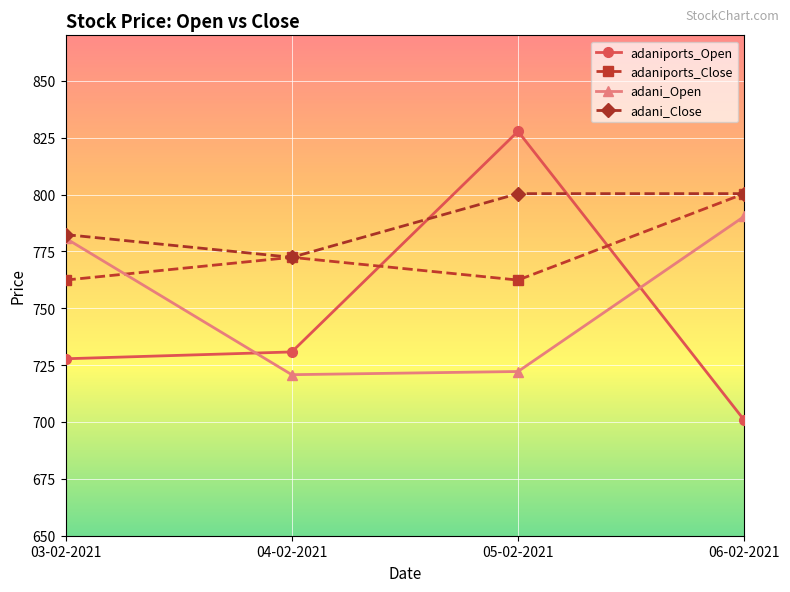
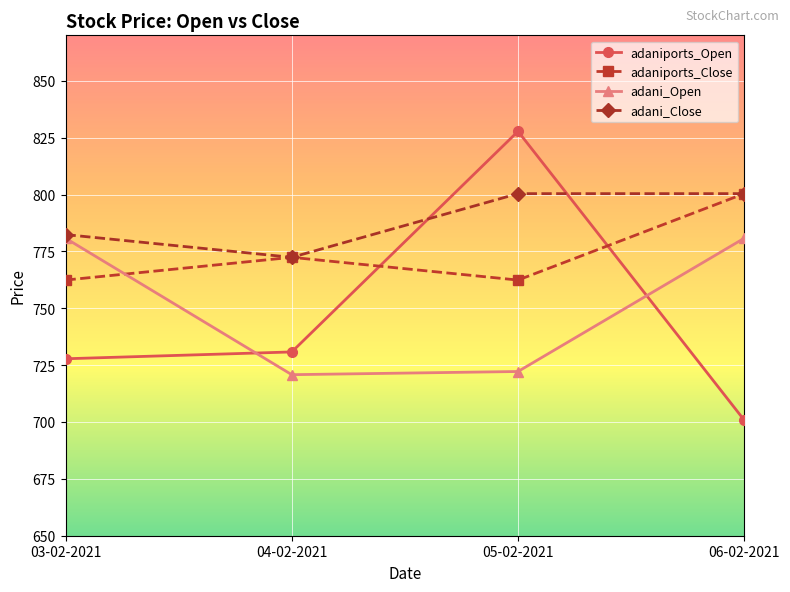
adani_Open, 06-02-2021: 790 -> 781
